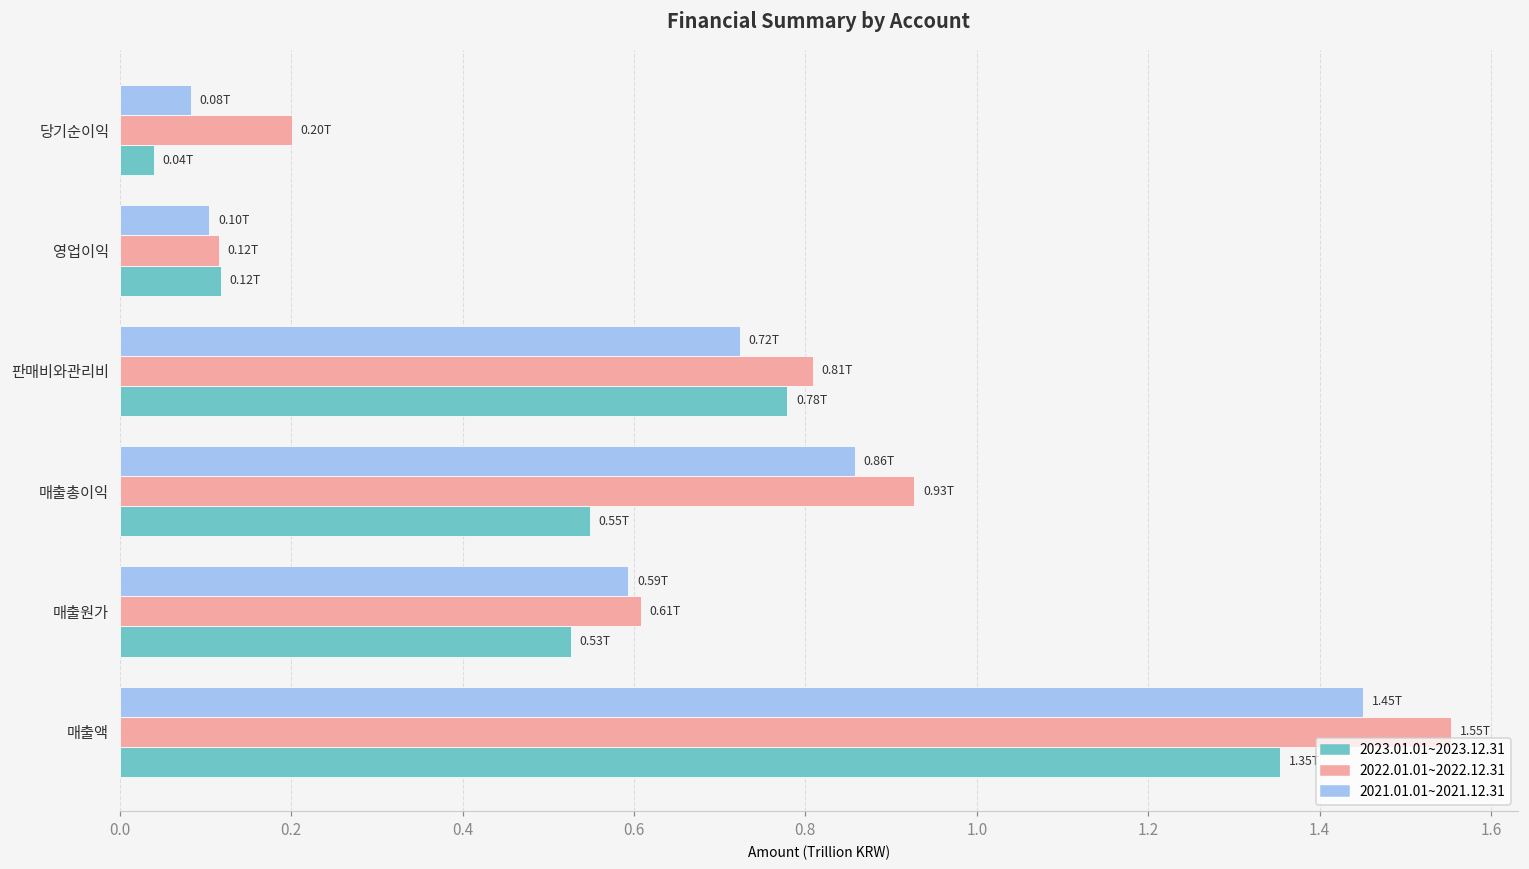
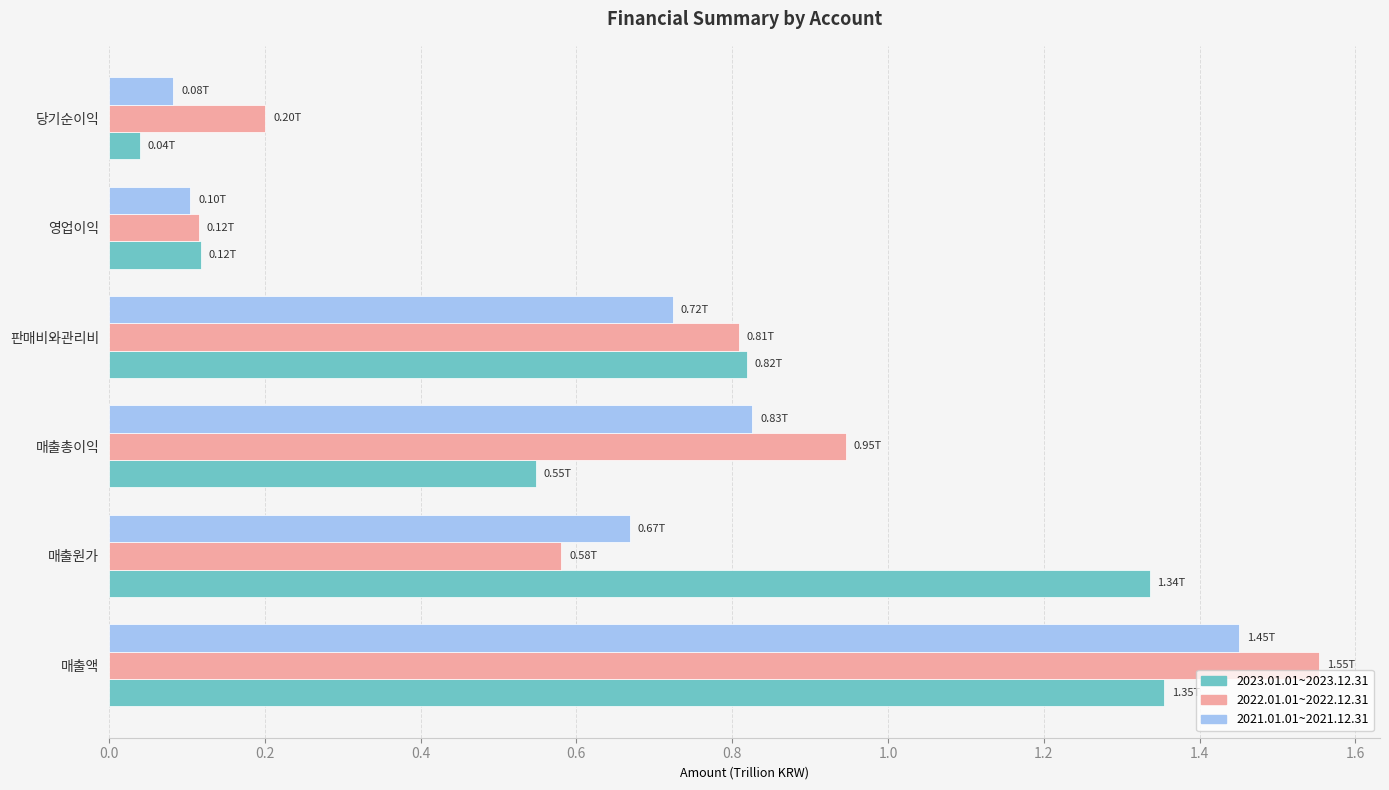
2023.01.01~2023.12.31, 판매비와관리비: 0.78T -> 0.82T
2021.01.01~2021.12.31, 매출총이익: 0.86T -> 0.83T
2022.01.01~2022.12.31, 매출총이익: 0.93T -> 0.95T
2021.01.01~2021.12.31, 매출원가: 0.59T -> 0.67T
2022.01.01~2022.12.31, 매출원가: 0.61T -> 0.58T
2023.01.01~2023.12.31, 매출원가: 0.53T -> 1.34T
